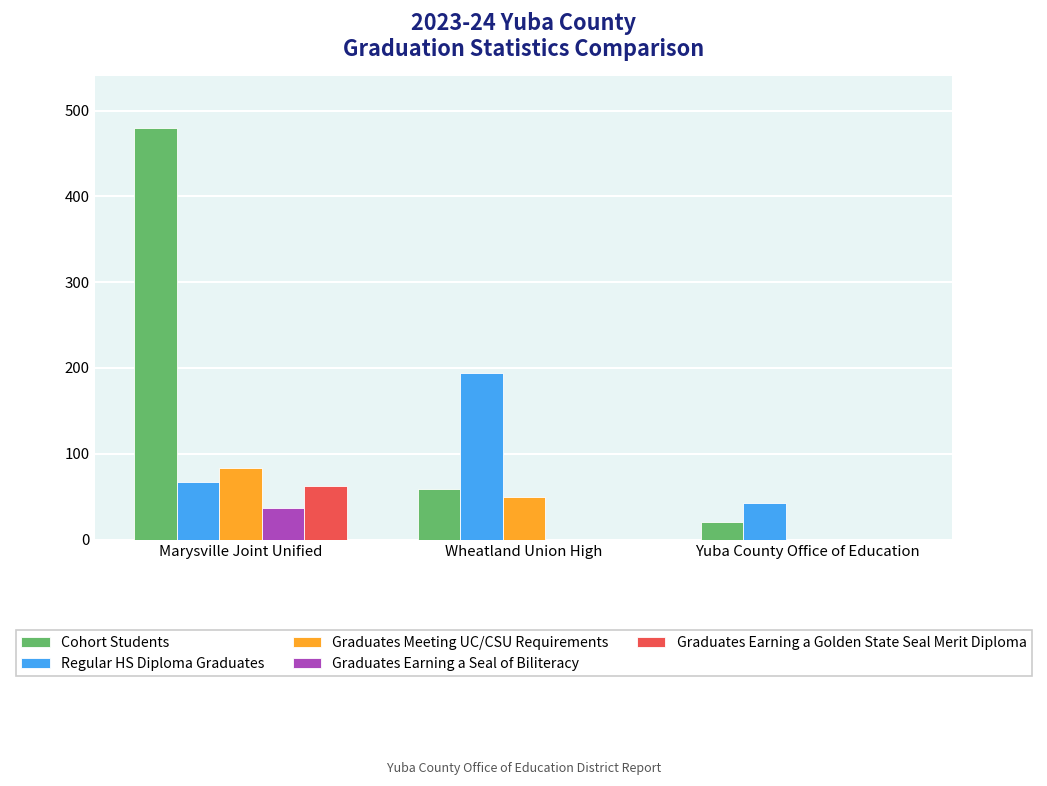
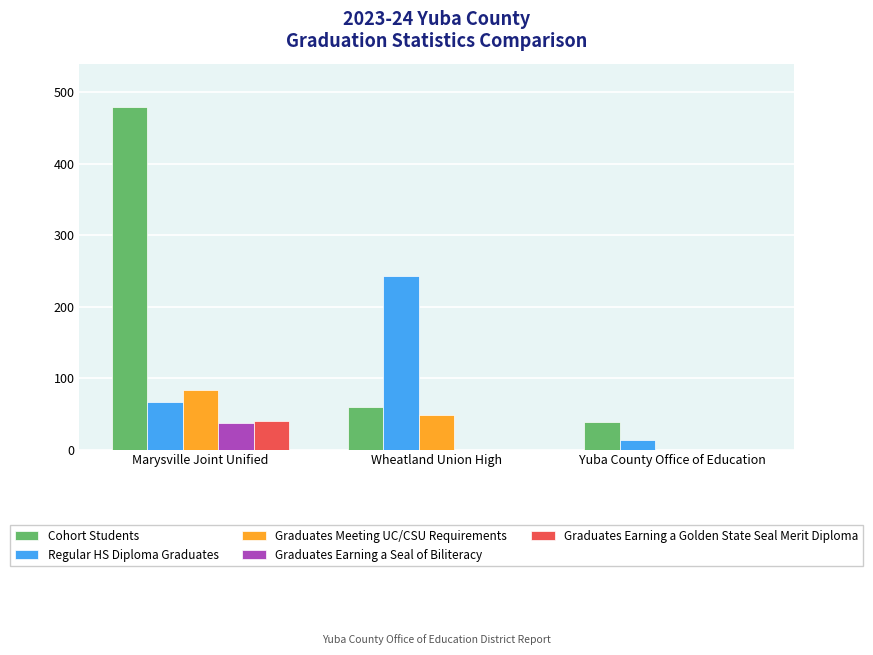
Graduates Earning a Golden State Seal Merit Diploma, Marysville Joint Unified: 60 -> 40
Regular HS Diploma Graduates, Wheatland Union High: 190 -> 240
Cohort Students, Yuba County Office of Education: 20 -> 40
Regular HS Diploma Graduates, Yuba County Office of Education: 40 -> 10
